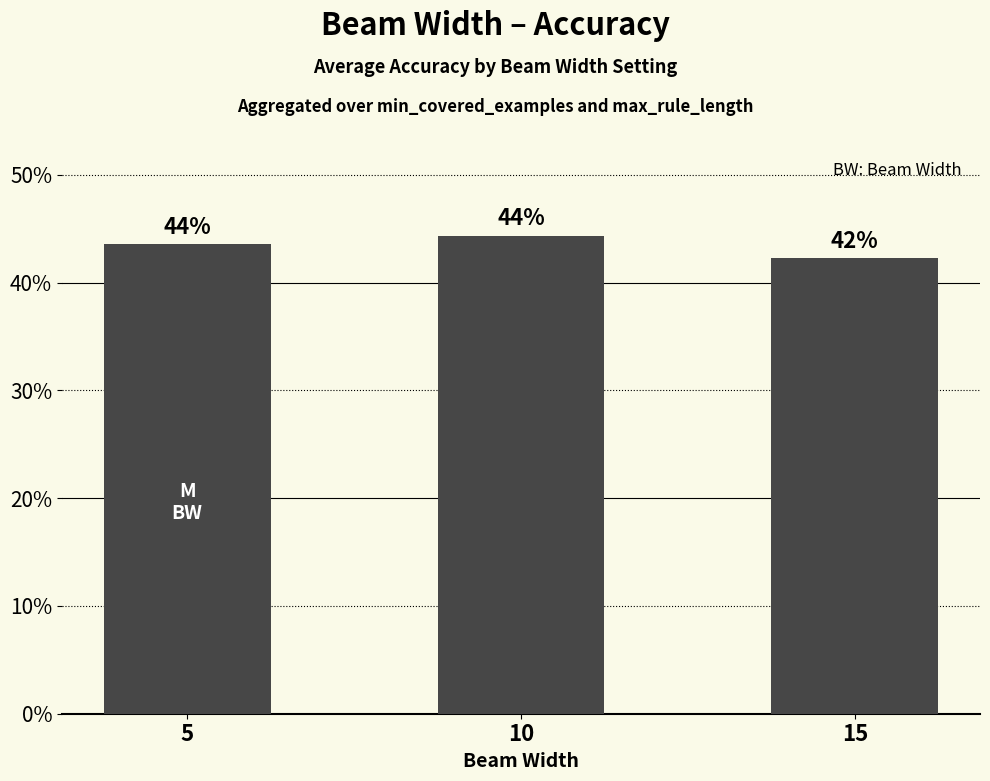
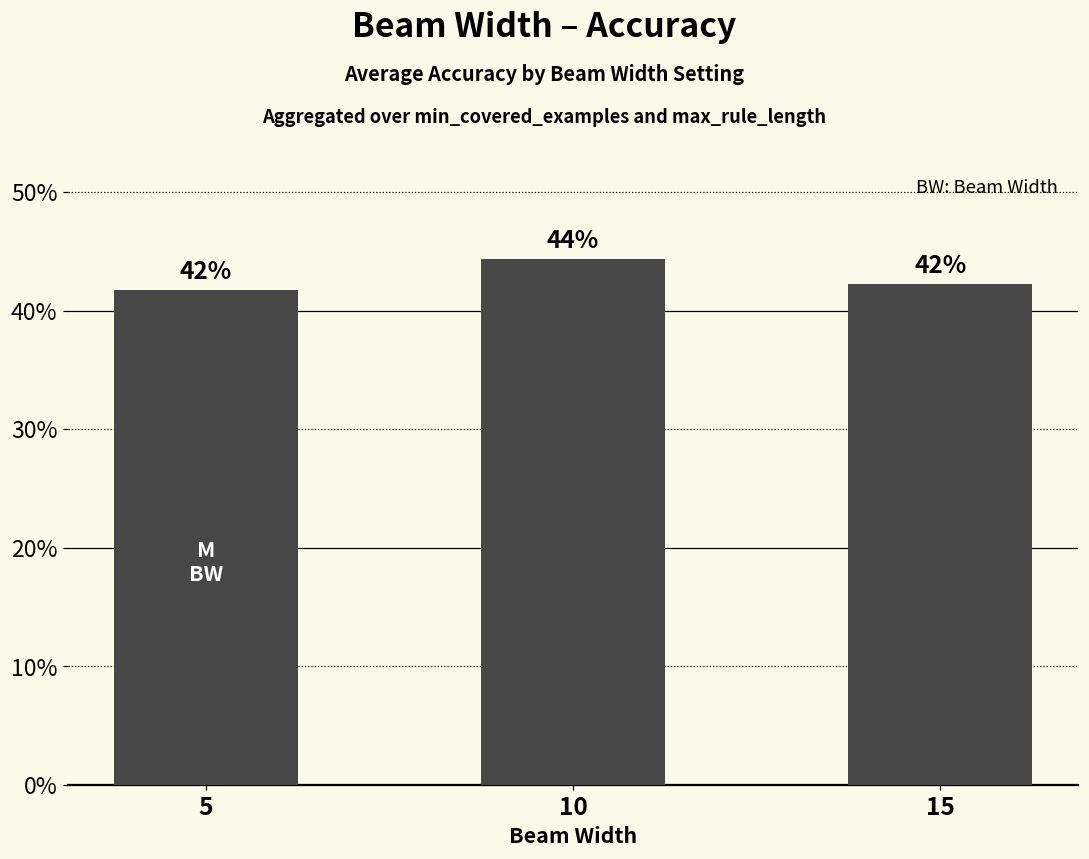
5: 44% -> 42%
